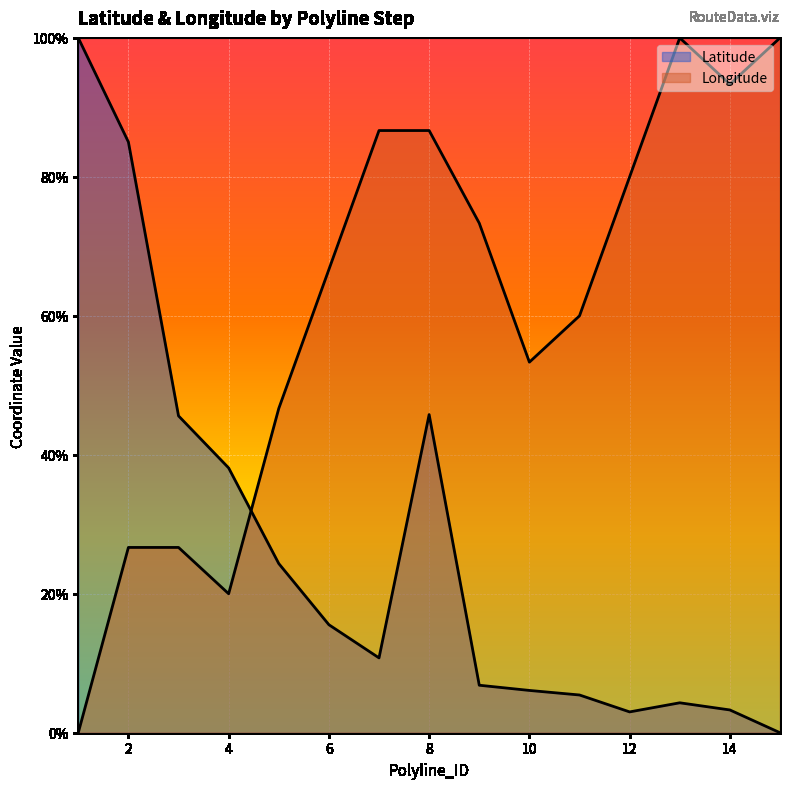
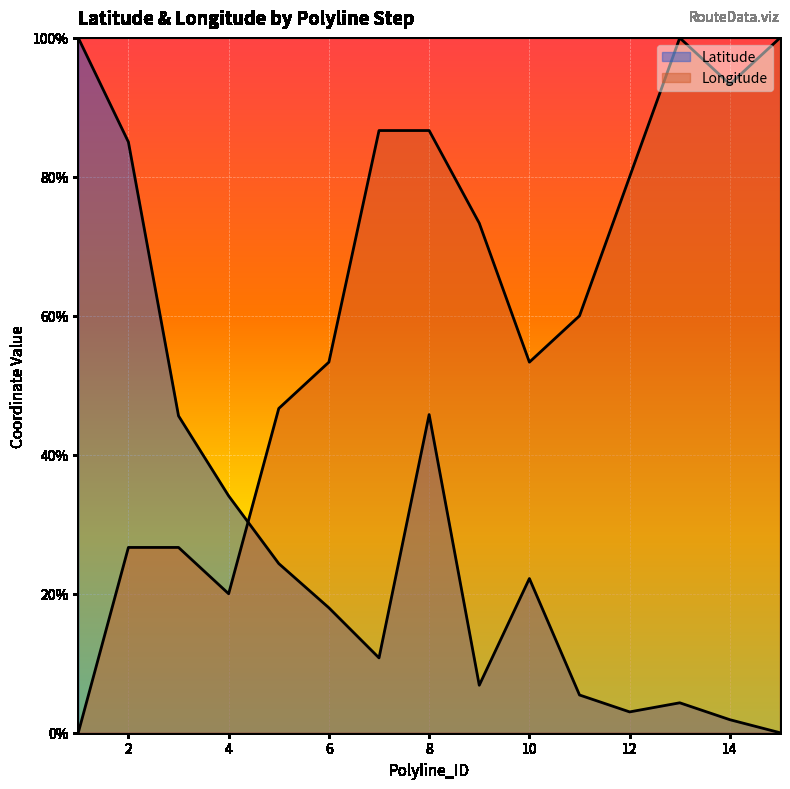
Latitude, 4: 38% -> 34%
Latitude, 6: 16% -> 18%
Longitude, 6: 67% -> 53%
Latitude, 10: 6% -> 22%
Latitude, 14: 3% -> 2%
